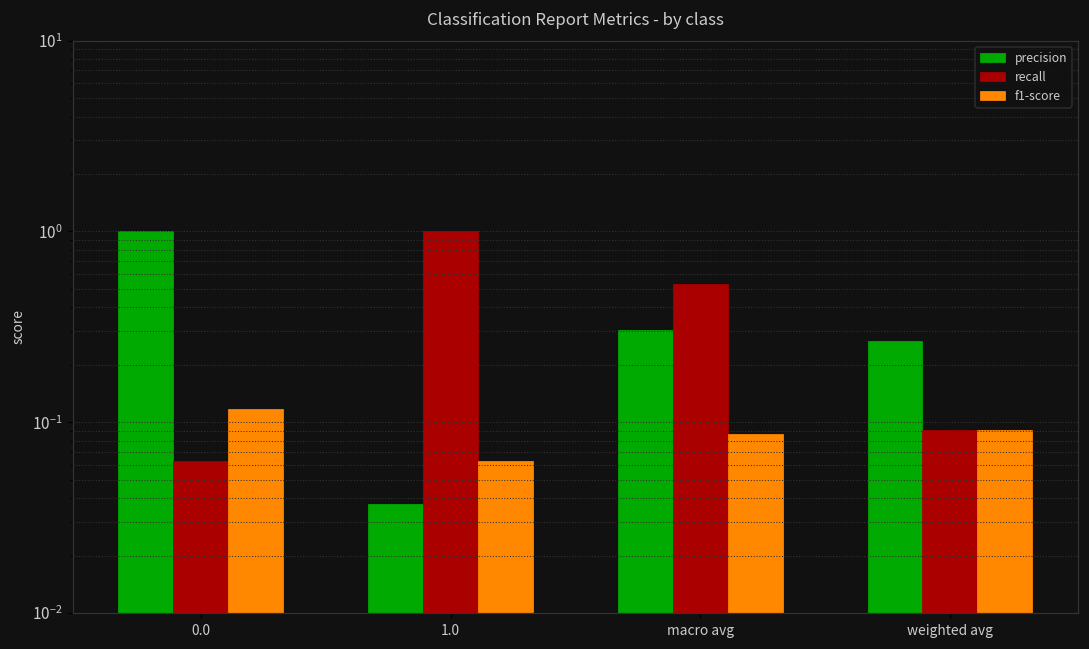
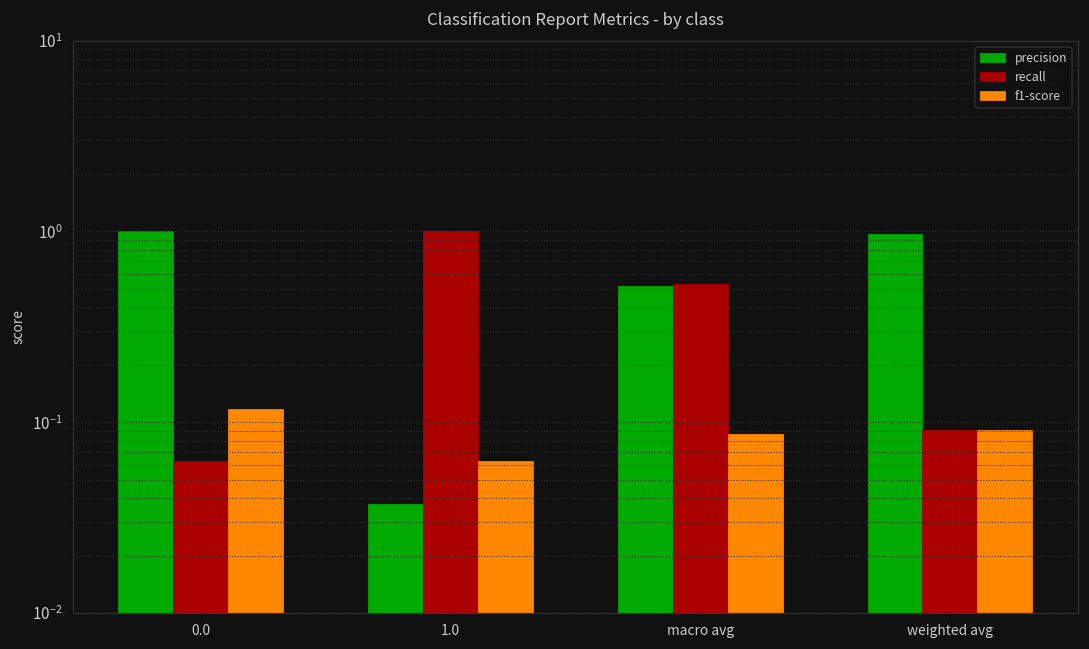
precision, macro avg: 0.30 -> 0.52
precision, weighted avg: 0.27 -> 1.0
